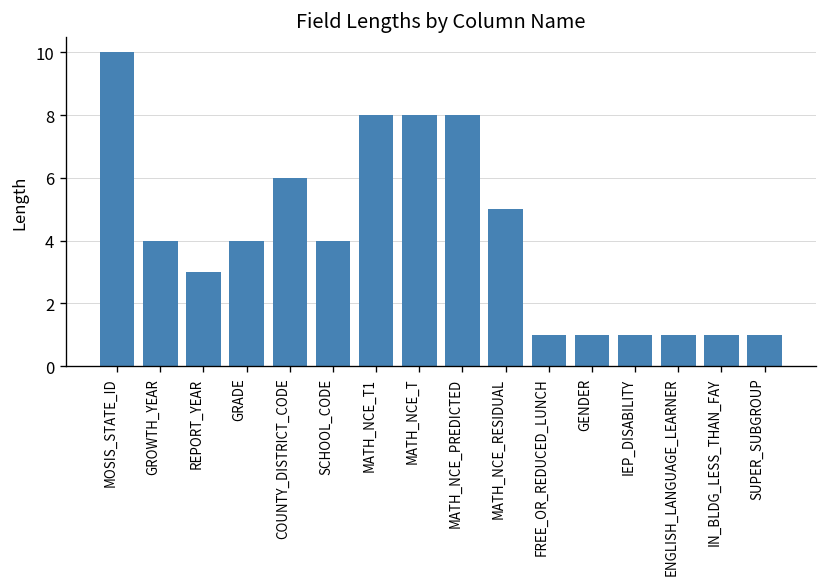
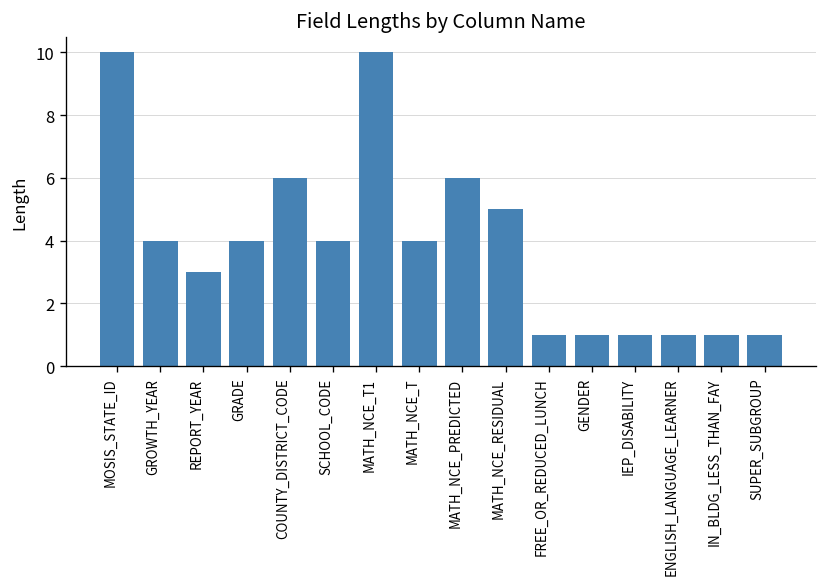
MATH_NCE_T1: 8 -> 10
MATH_NCE_T: 8 -> 4
MATH_NCE_PREDICTED: 8 -> 6
